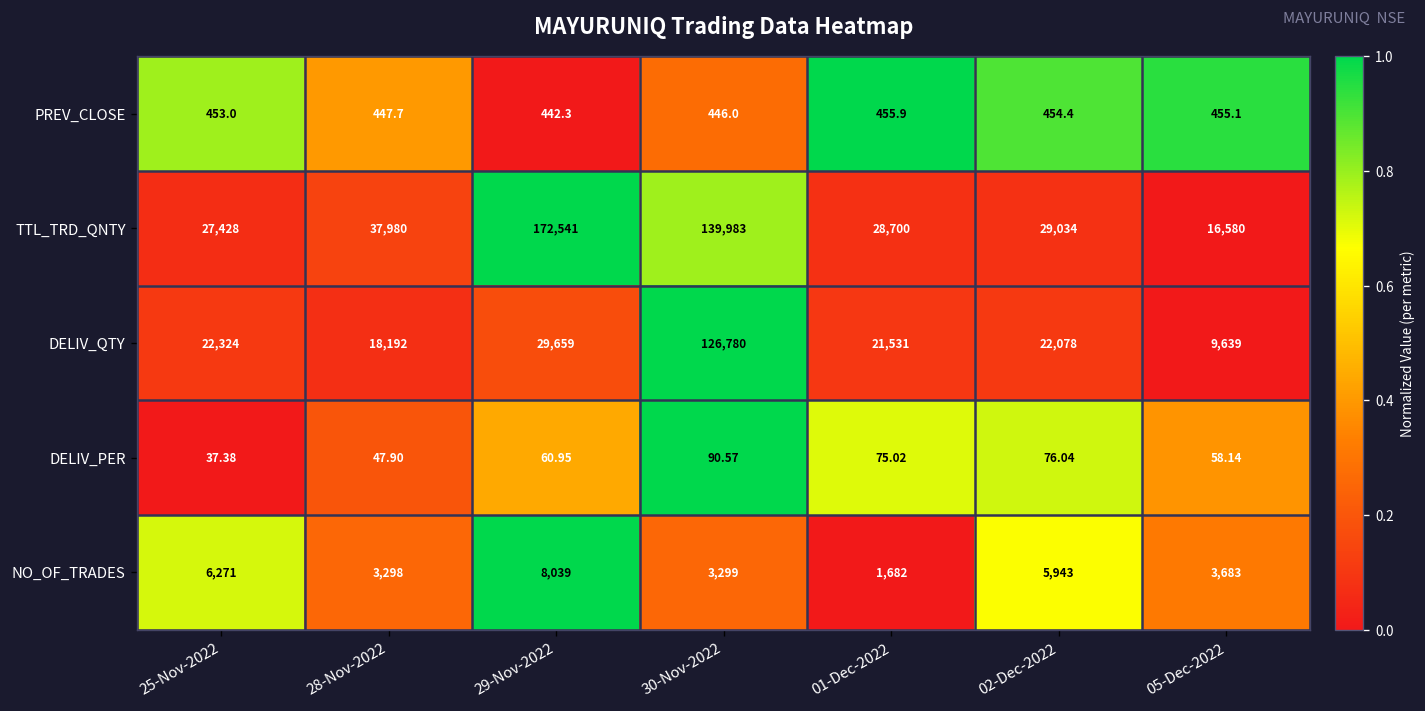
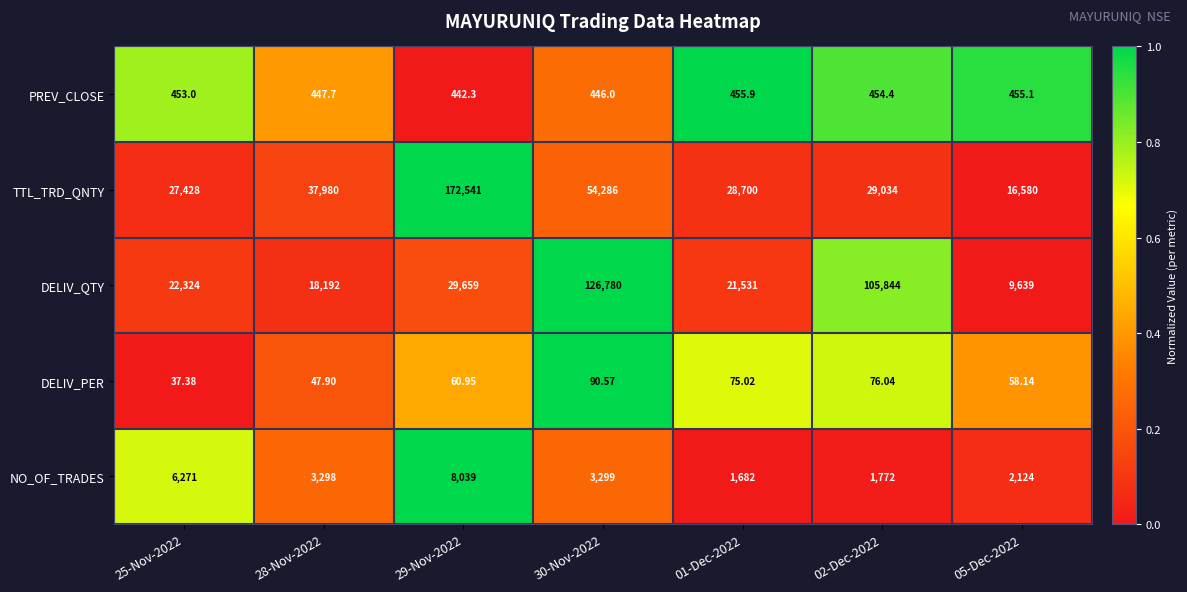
TTL_TRD_QNTY, 30-Nov-2022: 139,983 -> 54,286
DELIV_QTY, 02-Dec-2022: 22,078 -> 105,844
NO_OF_TRADES, 02-Dec-2022: 5,943 -> 1,772
NO_OF_TRADES, 05-Dec-2022: 3,683 -> 2,124
